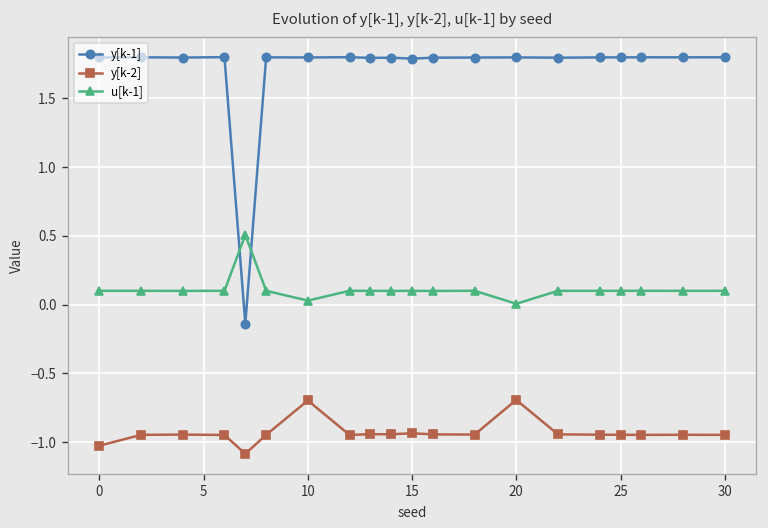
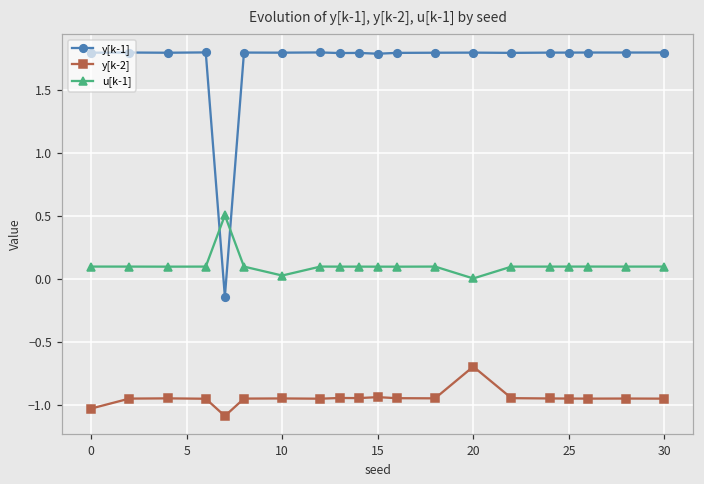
y[k-2], 10: -0.70 -> -0.95
